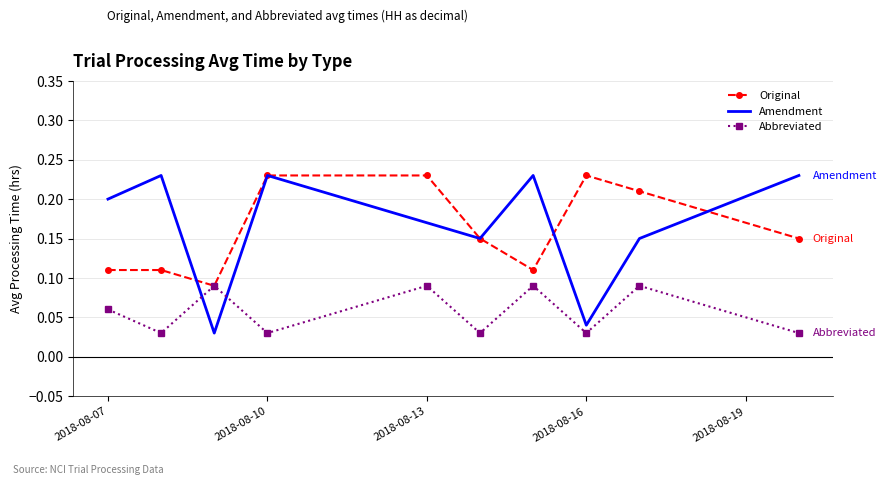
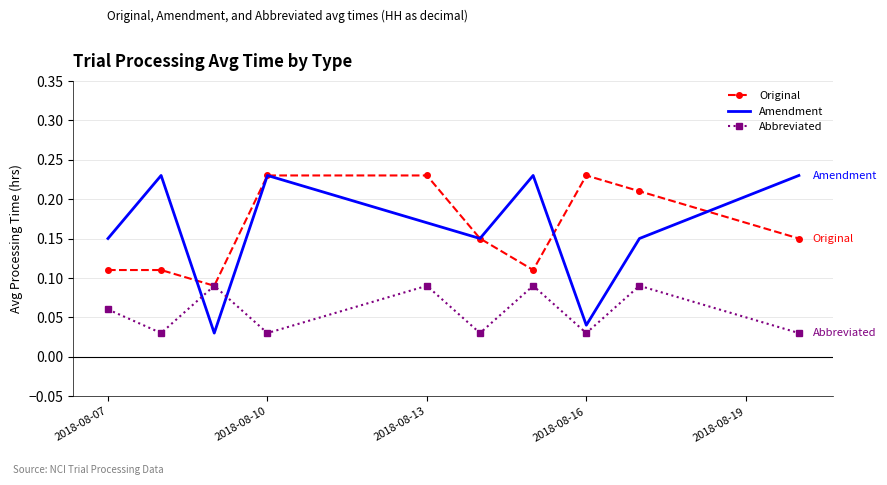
Amendment, 2018-08-07: 0.20 -> 0.15
